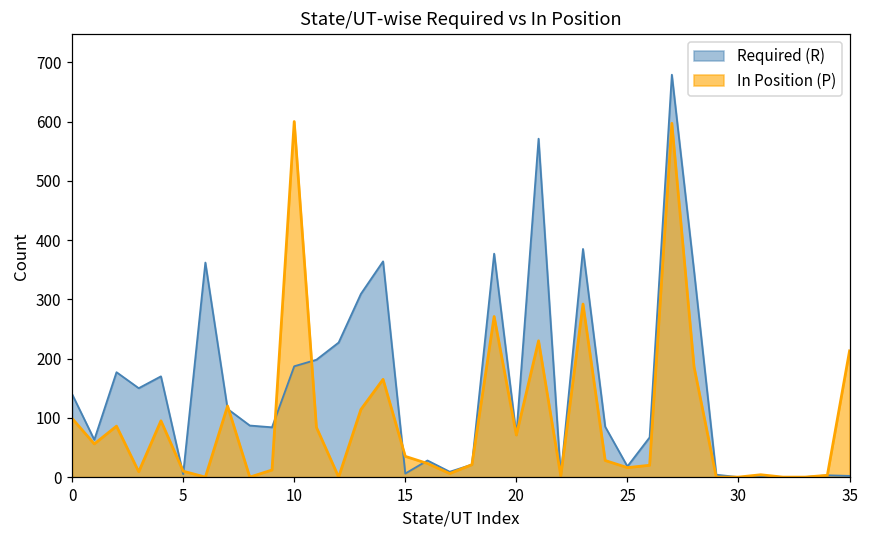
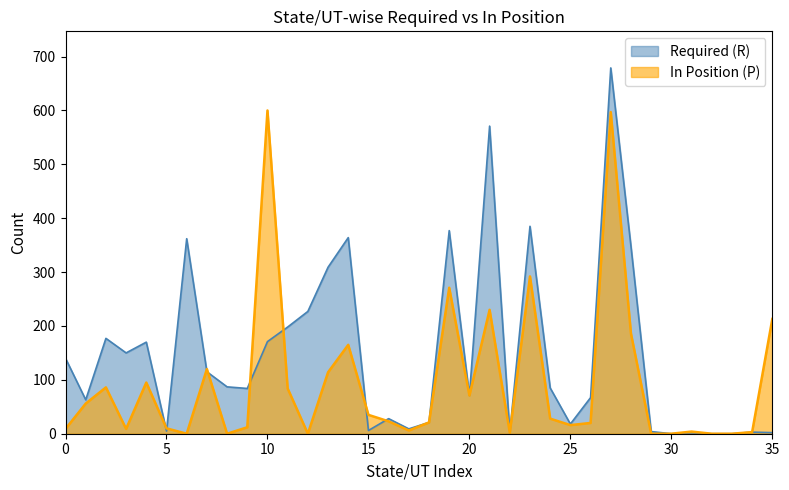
In Position (P), 0: 100 -> 10
Required (R), 10: 190 -> 170
